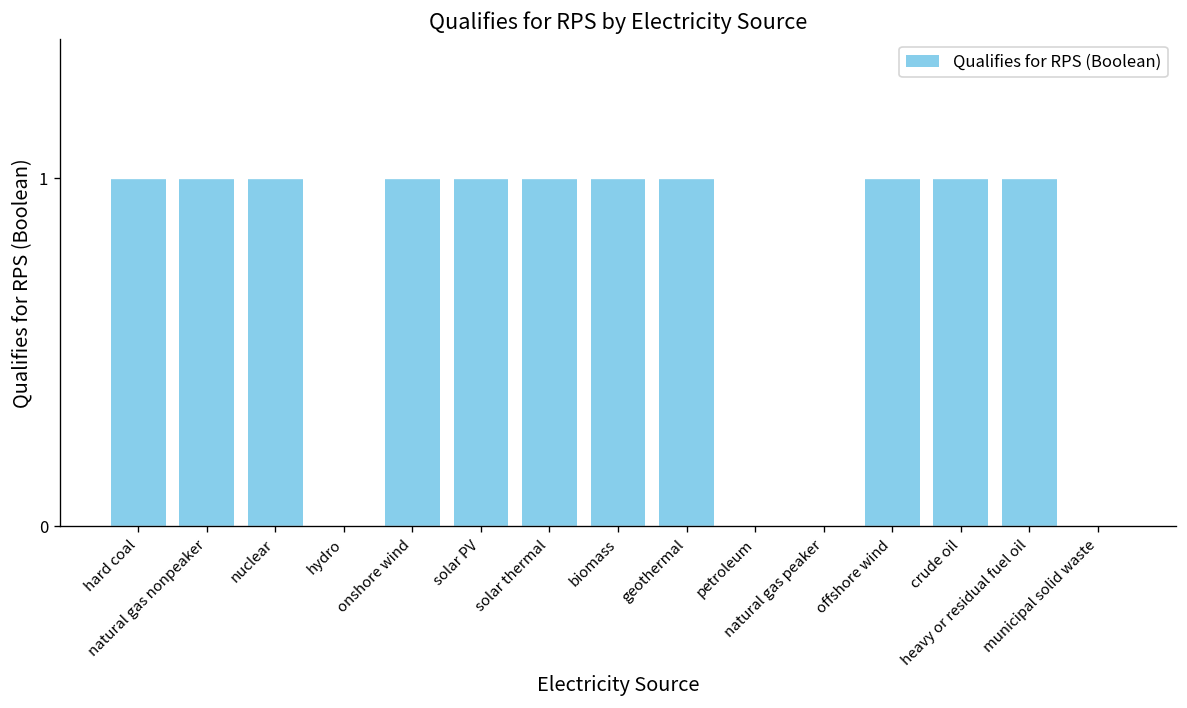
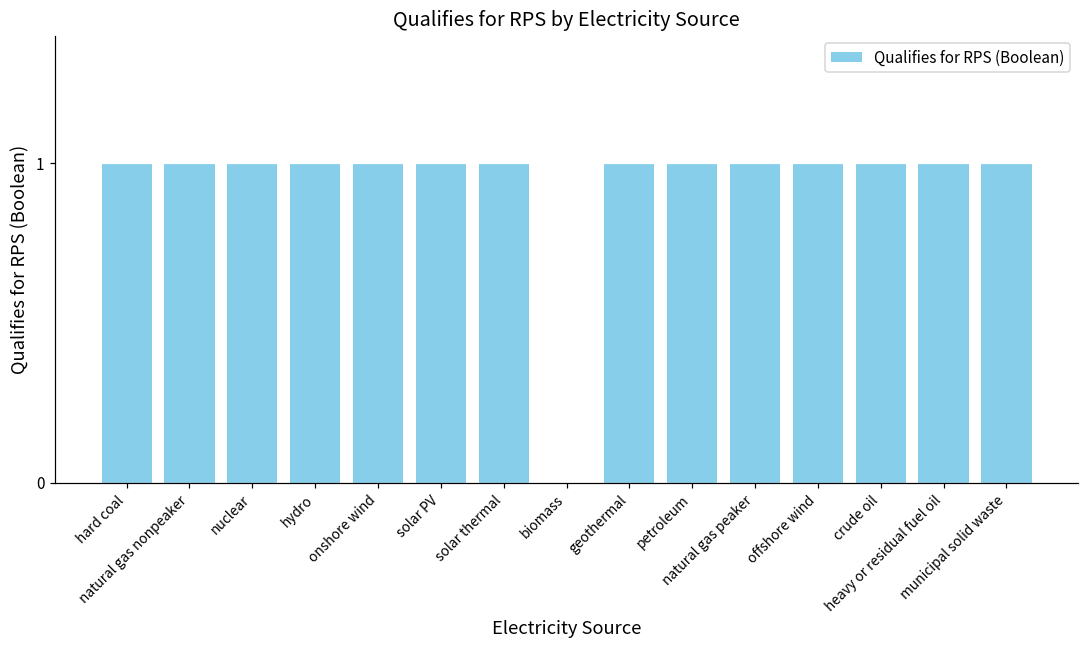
hydro: 0 -> 1
biomass: 1 -> 0
petroleum: 0 -> 1
natural gas peaker: 0 -> 1
municipal solid waste: 0 -> 1
